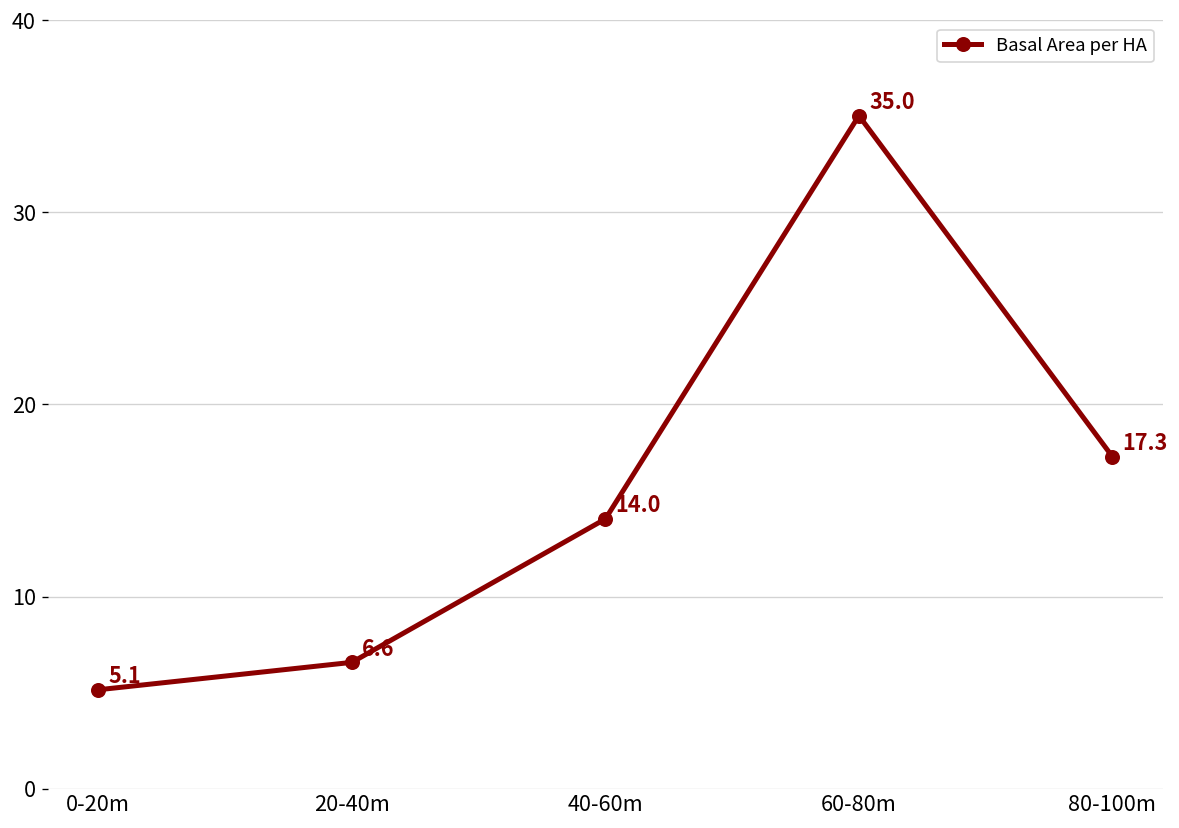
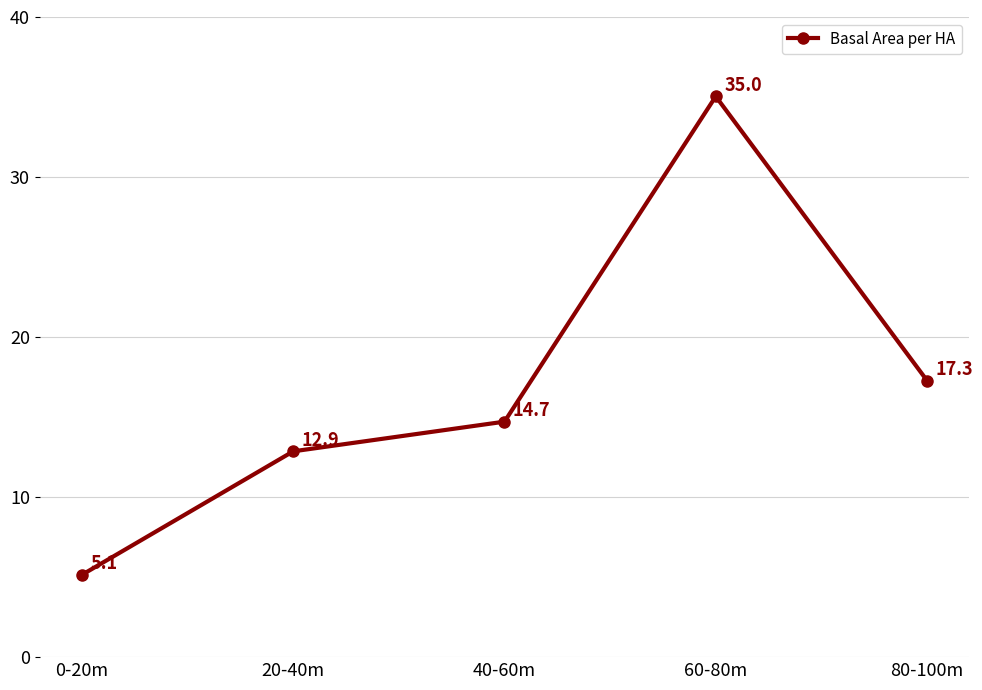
20-40m: 6.6 -> 12.9
40-60m: 14.0 -> 14.7
